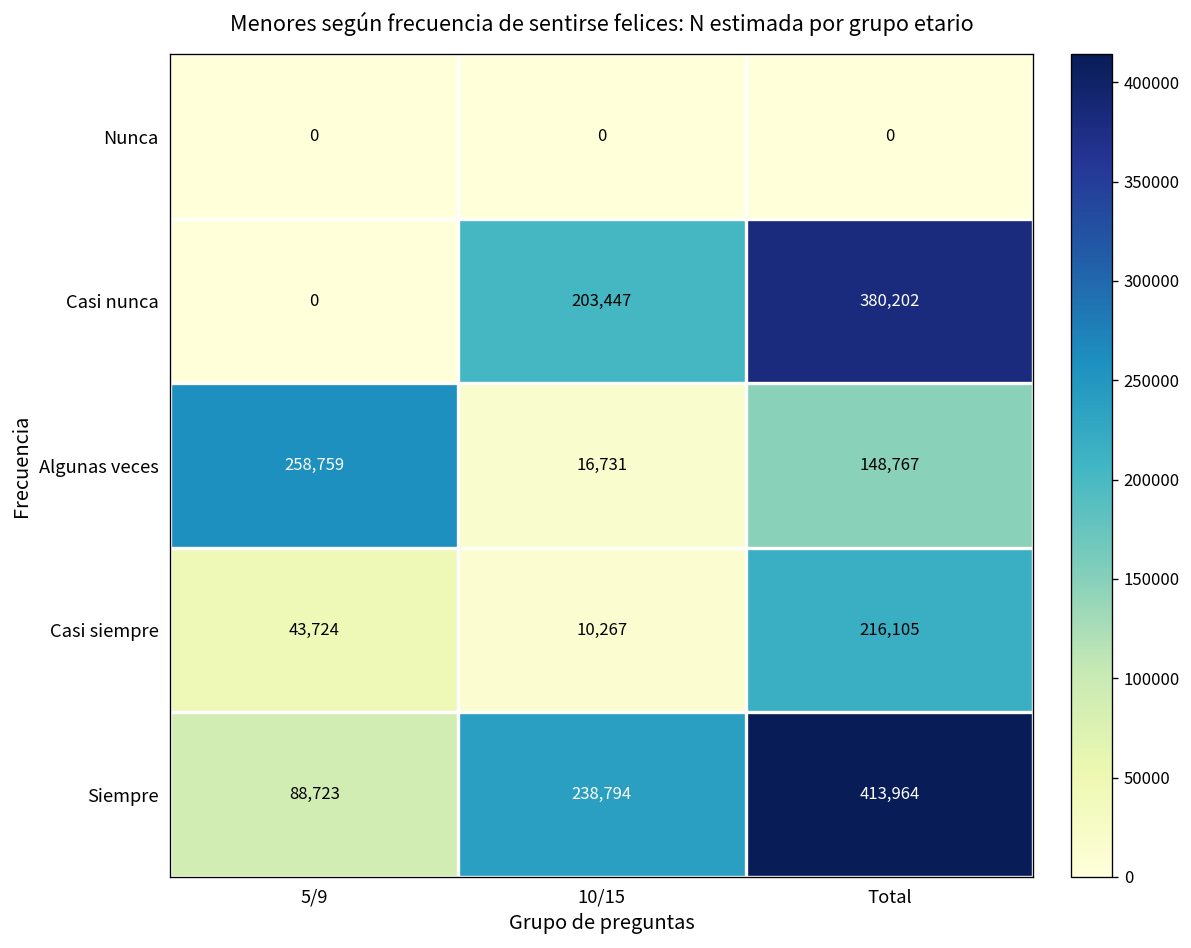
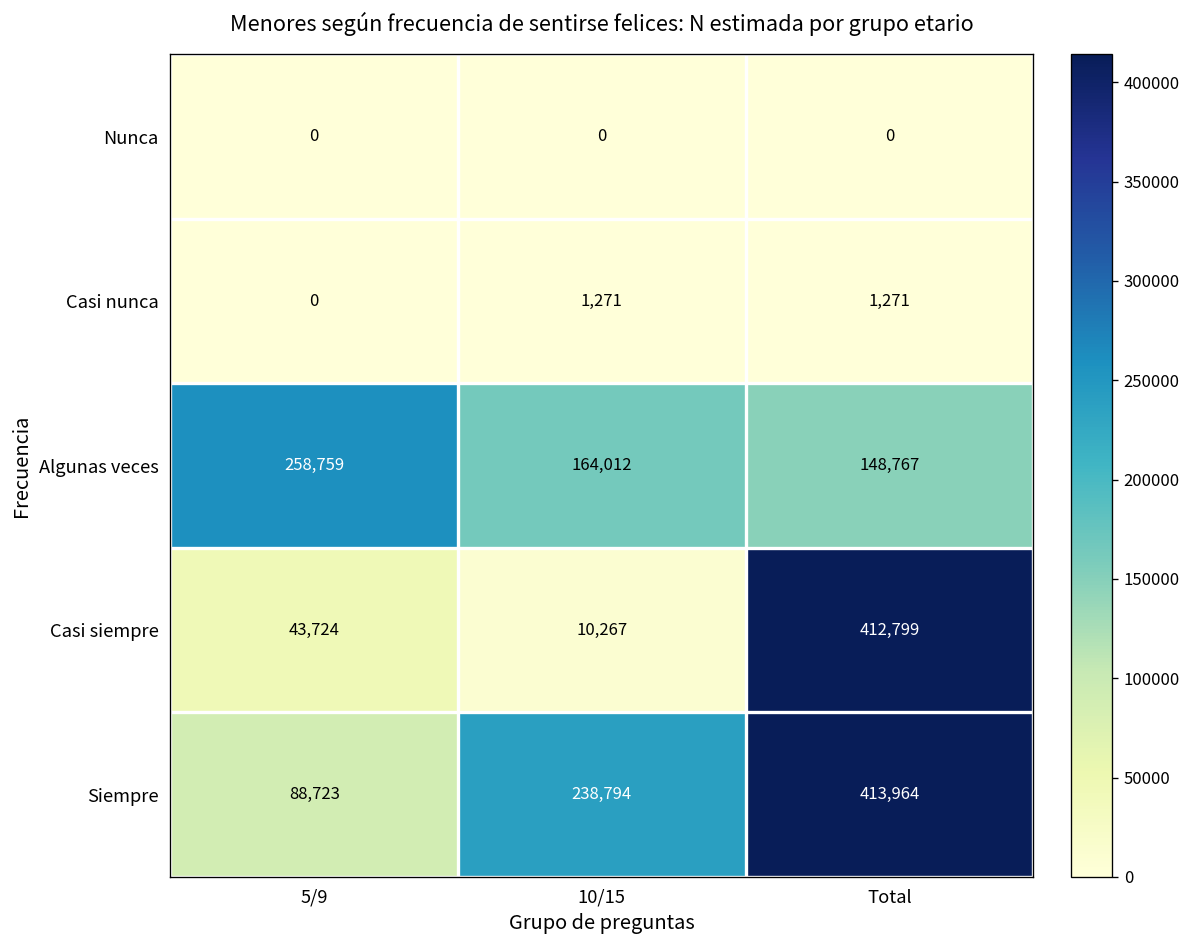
Casi nunca, 10/15: 203,447 -> 1,271
Casi nunca, Total: 380,202 -> 1,271
Algunas veces, 10/15: 16,731 -> 164,012
Casi siempre, Total: 216,105 -> 412,799
